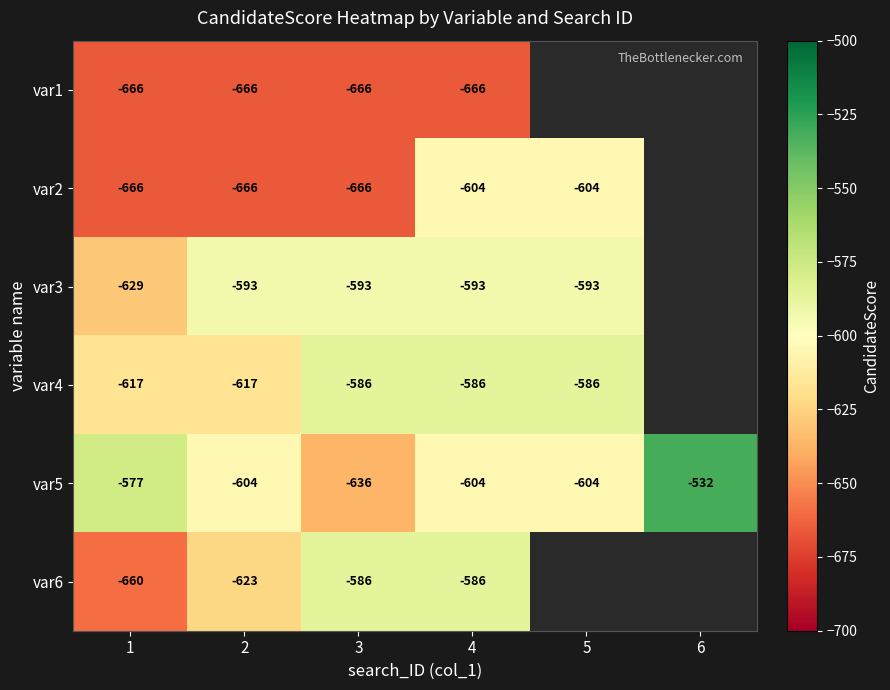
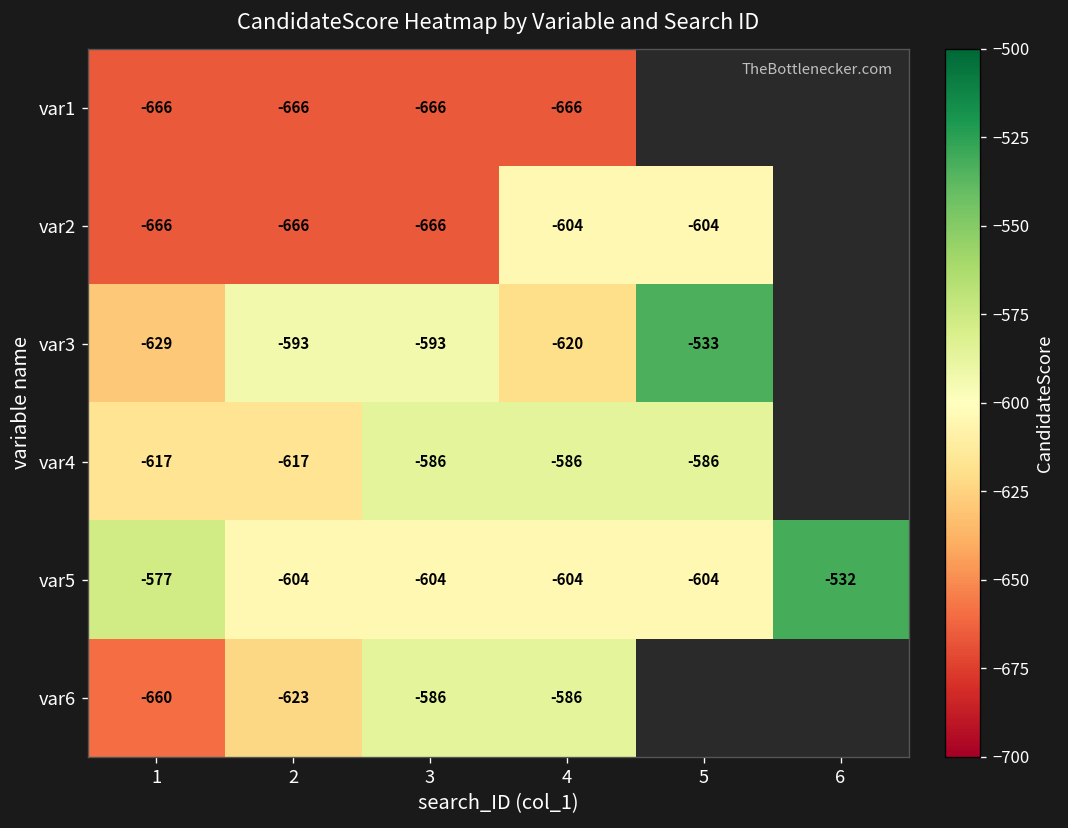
var3, 4: -593 -> -620
var3, 5: -593 -> -533
var5, 3: -636 -> -604
